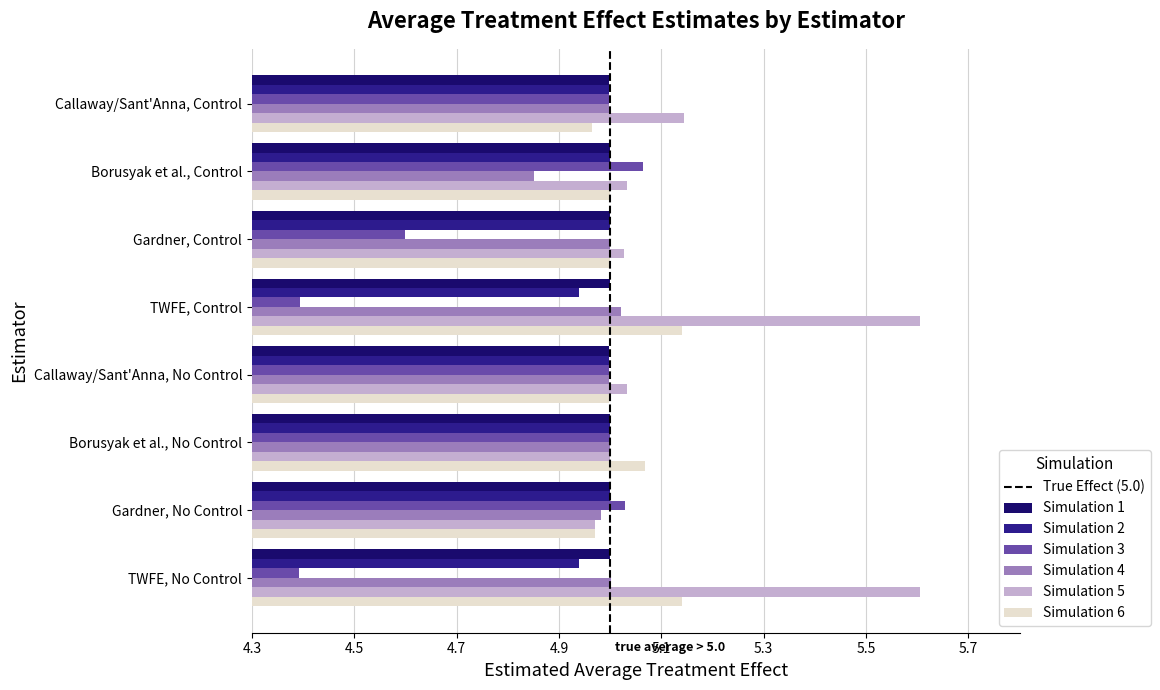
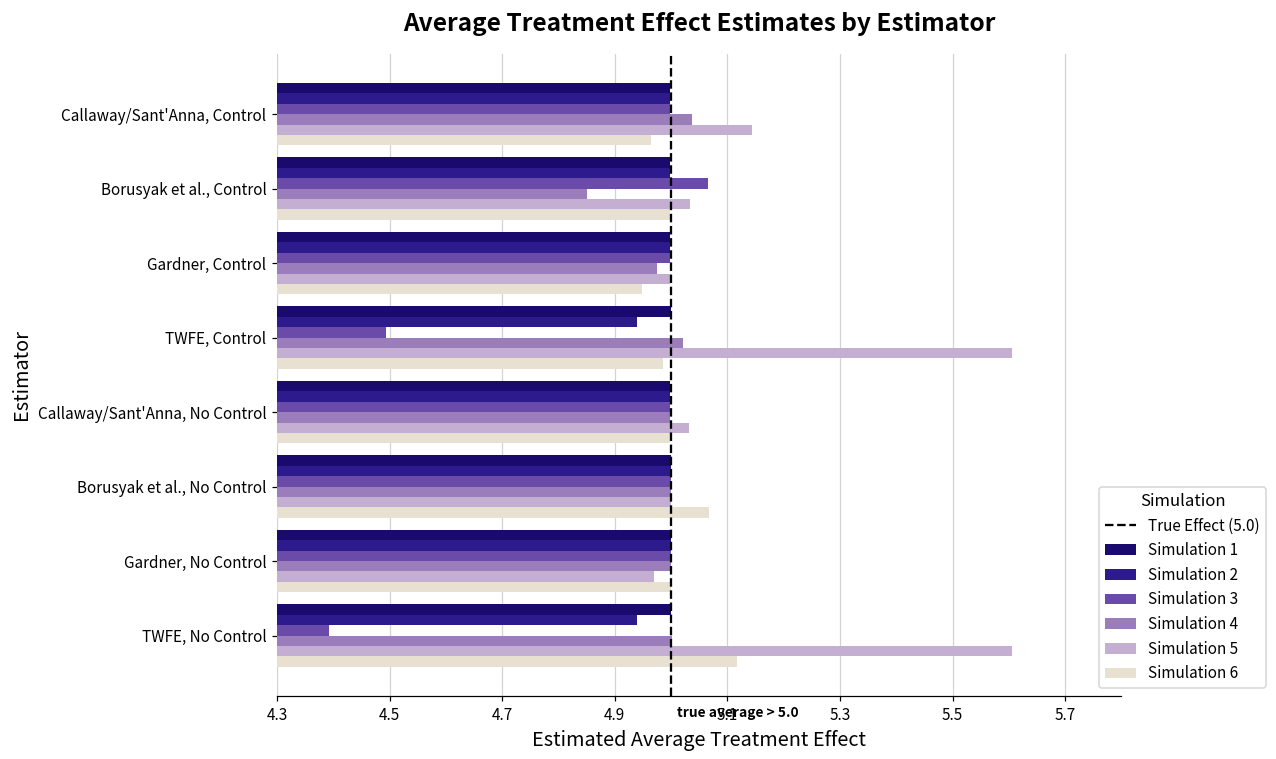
Simulation 4, Callaway/Sant'Anna, Control: 5.00 -> 5.04
Simulation 3, Gardner, Control: 4.60 -> 5.00
Simulation 4, Gardner, Control: 5.00 -> 4.97
Simulation 5, Gardner, Control: 5.03 -> 5.00
Simulation 6, Gardner, Control: 5.00 -> 4.95
Simulation 3, TWFE, Control: 4.39 -> 4.49
Simulation 6, TWFE, Control: 5.14 -> 4.99
Simulation 3, Gardner, No Control: 5.03 -> 5.00
Simulation 4, Gardner, No Control: 4.98 -> 5.00
Simulation 6, Gardner, No Control: 4.97 -> 5.00
Simulation 6, TWFE, No Control: 5.14 -> 5.12
